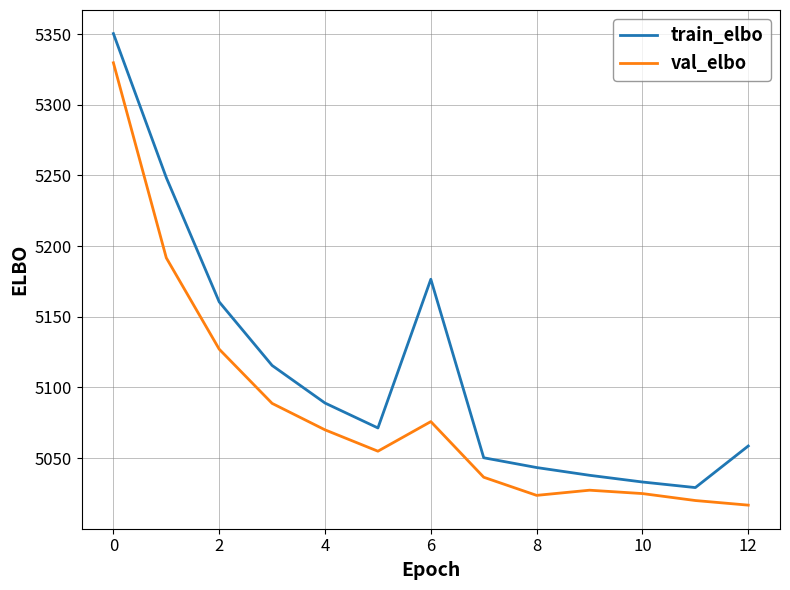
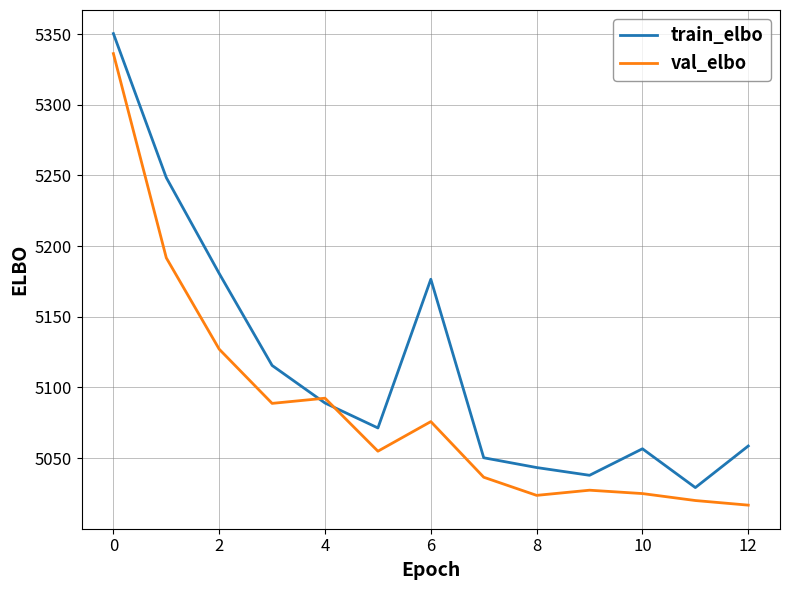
val_elbo, 0: 5330 -> 5336
train_elbo, 2: 5161 -> 5181
val_elbo, 4: 5070 -> 5092
train_elbo, 10: 5033 -> 5057
